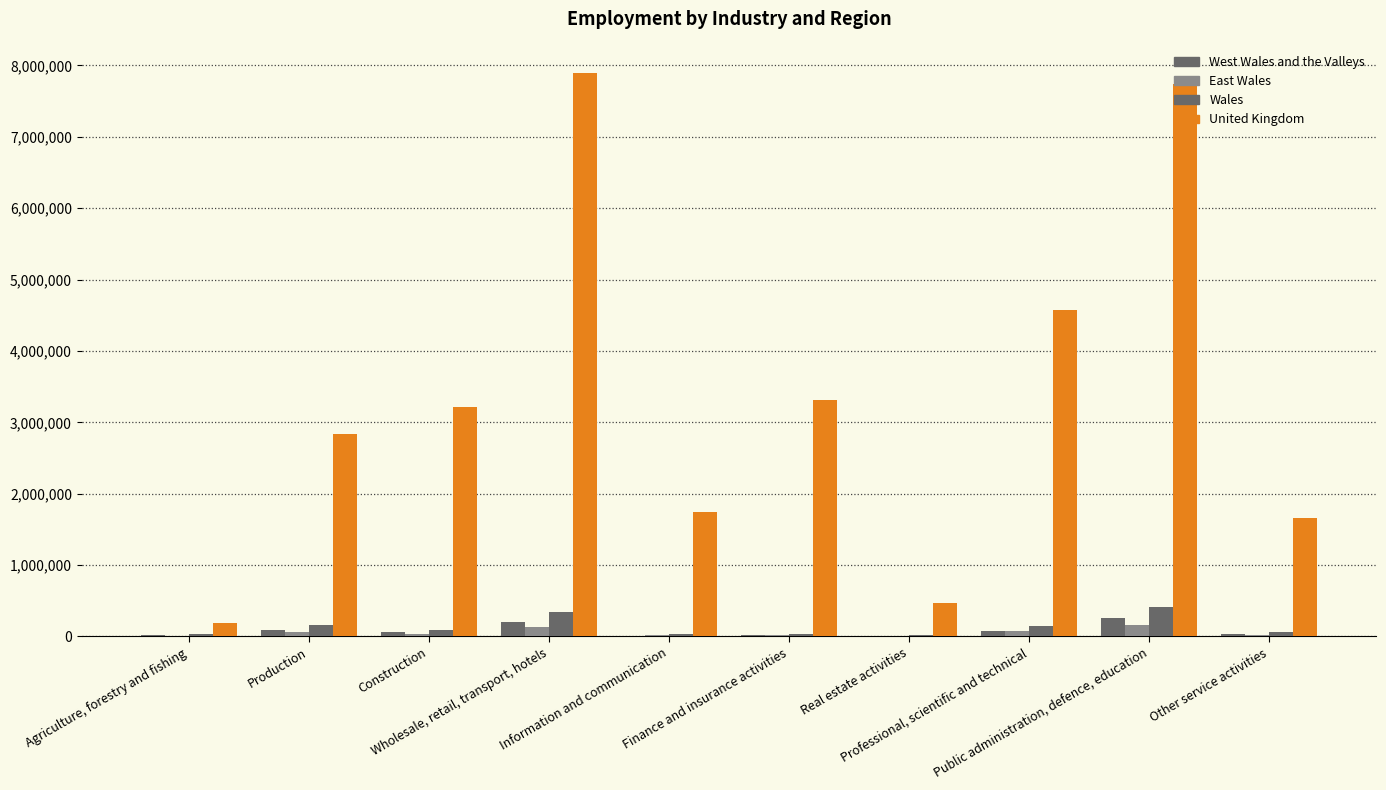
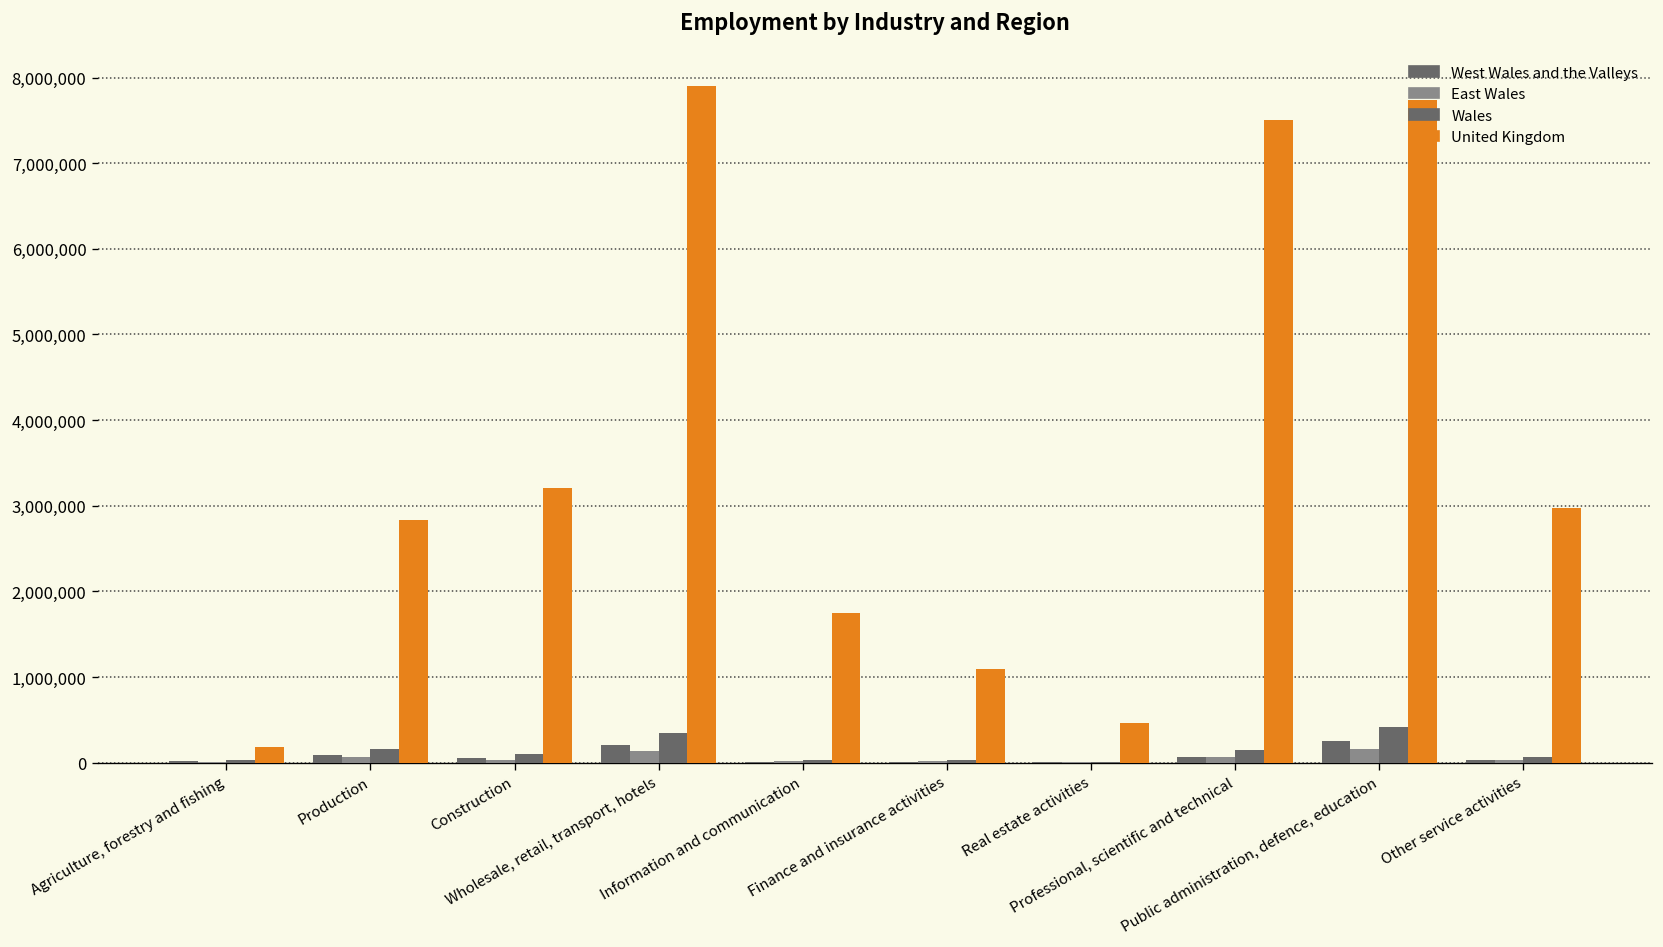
United Kingdom, Finance and insurance activities: 3,300,000 -> 1,100,000
United Kingdom, Professional, scientific and technical: 4,600,000 -> 7,500,000
United Kingdom, Other service activities: 1,700,000 -> 3,000,000
